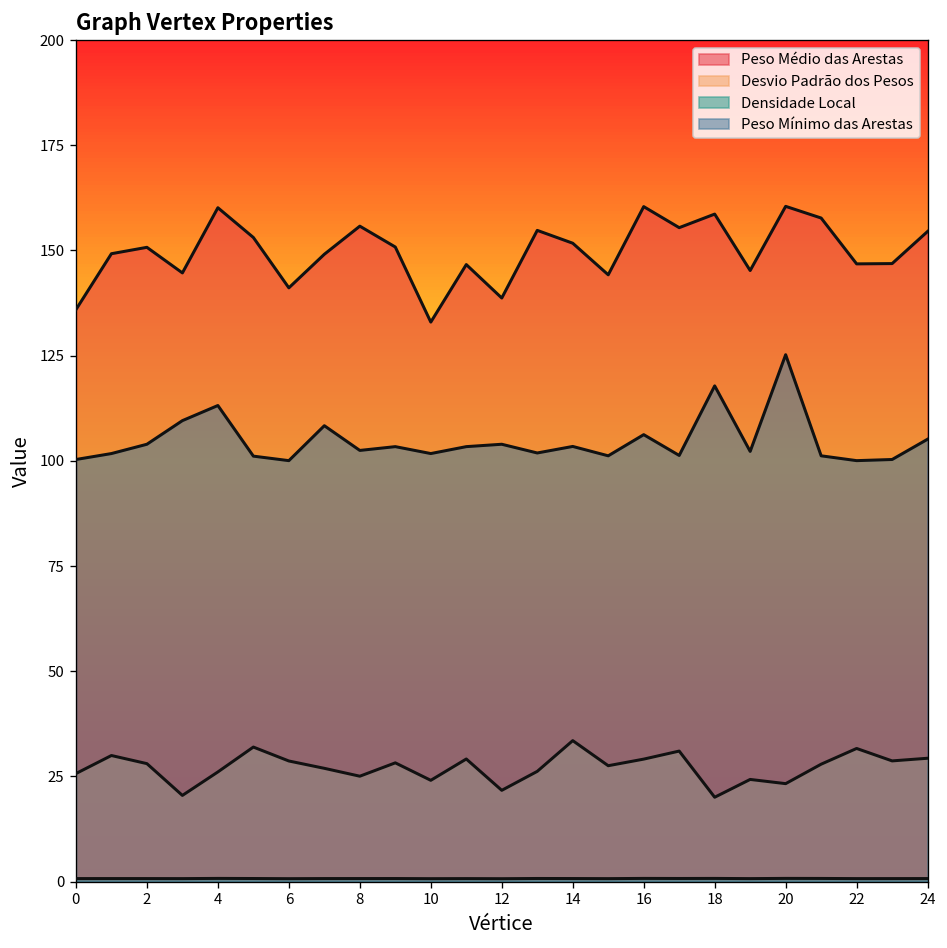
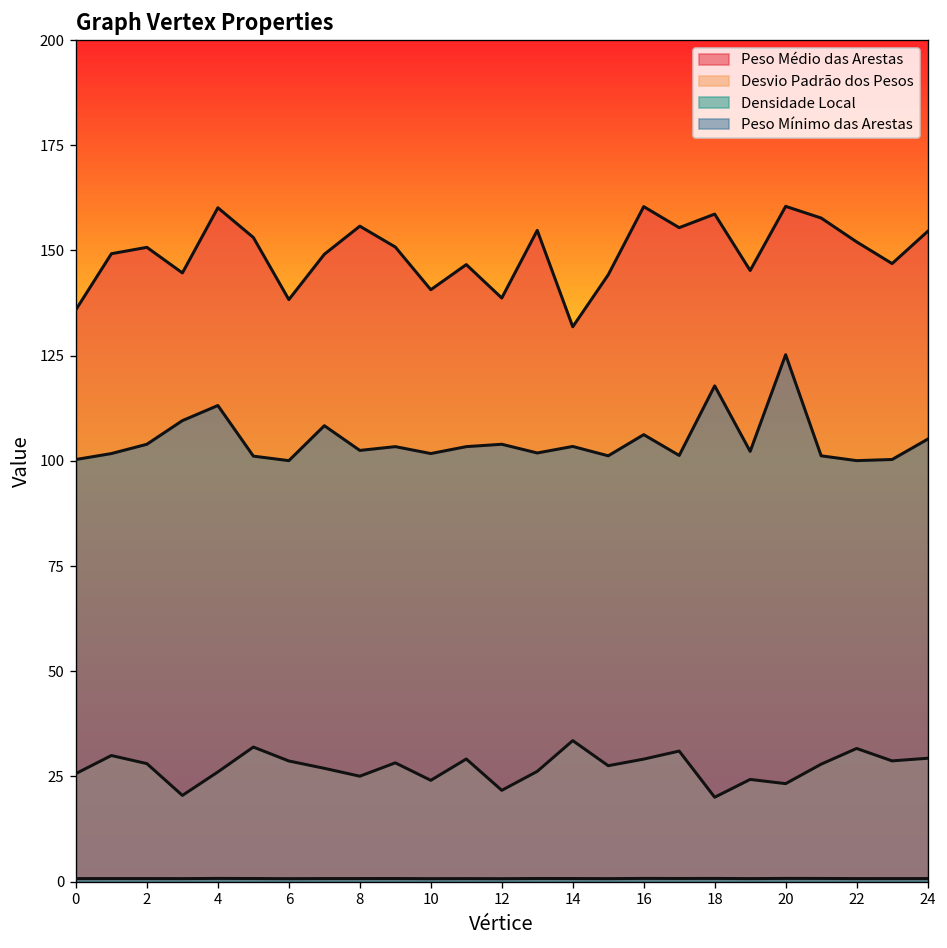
Peso Médio das Arestas, 6: 141 -> 138
Peso Médio das Arestas, 10: 133 -> 141
Peso Médio das Arestas, 14: 152 -> 132
Peso Médio das Arestas, 22: 147 -> 152
